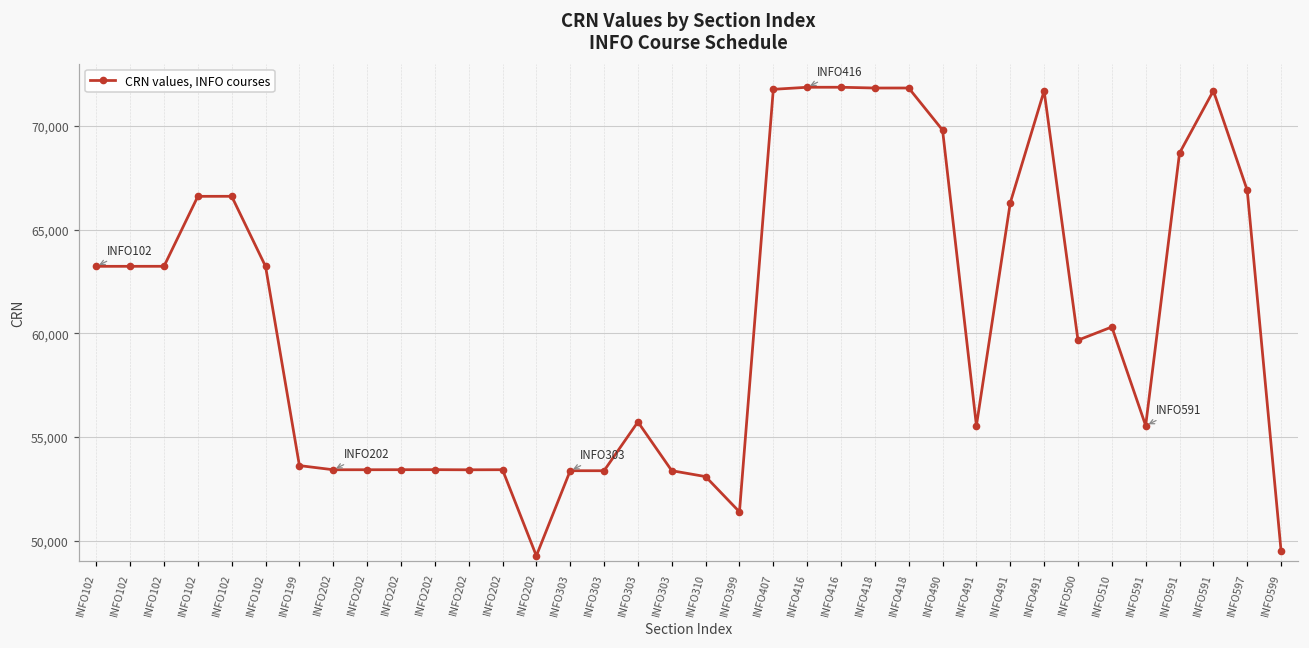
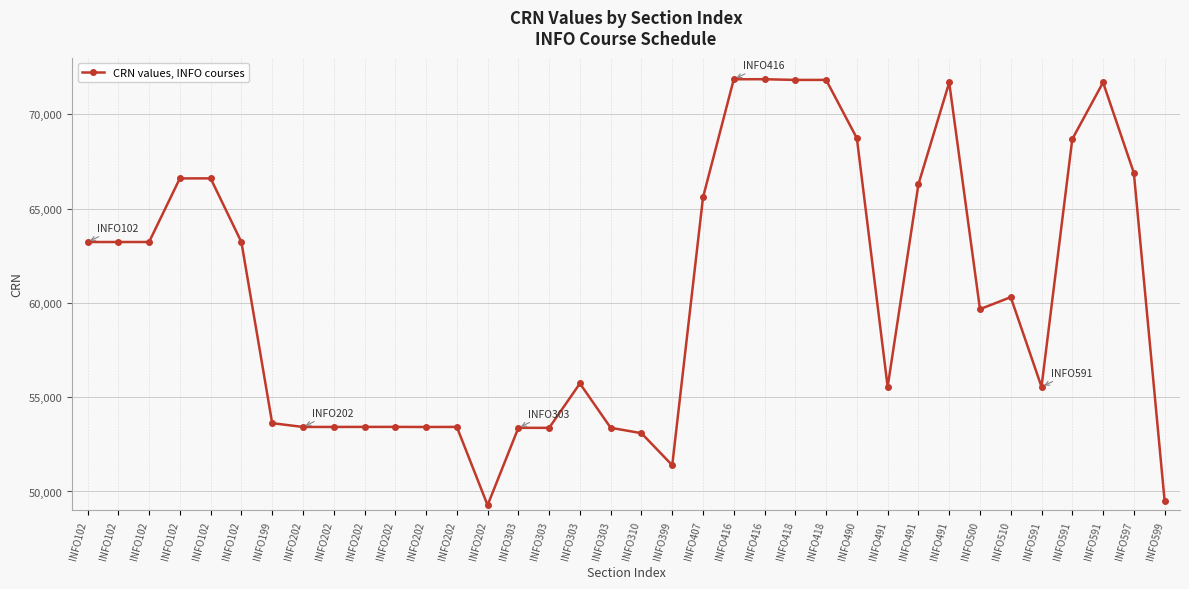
INFO407: 71,800 -> 65,600
INFO490: 69,800 -> 68,700
